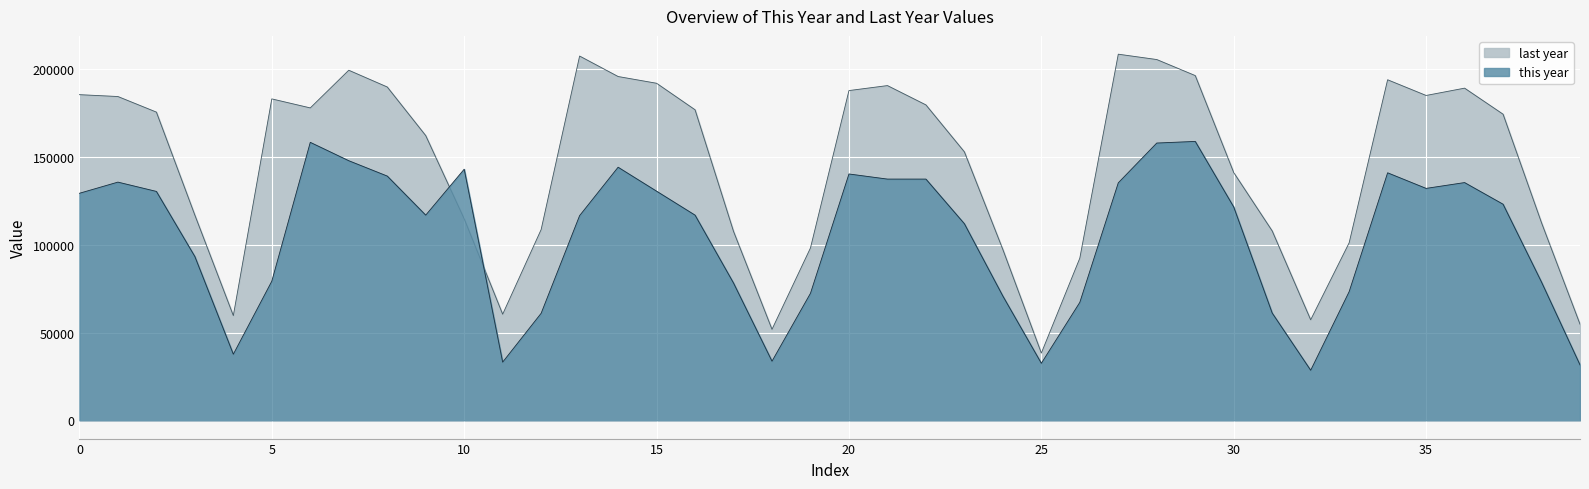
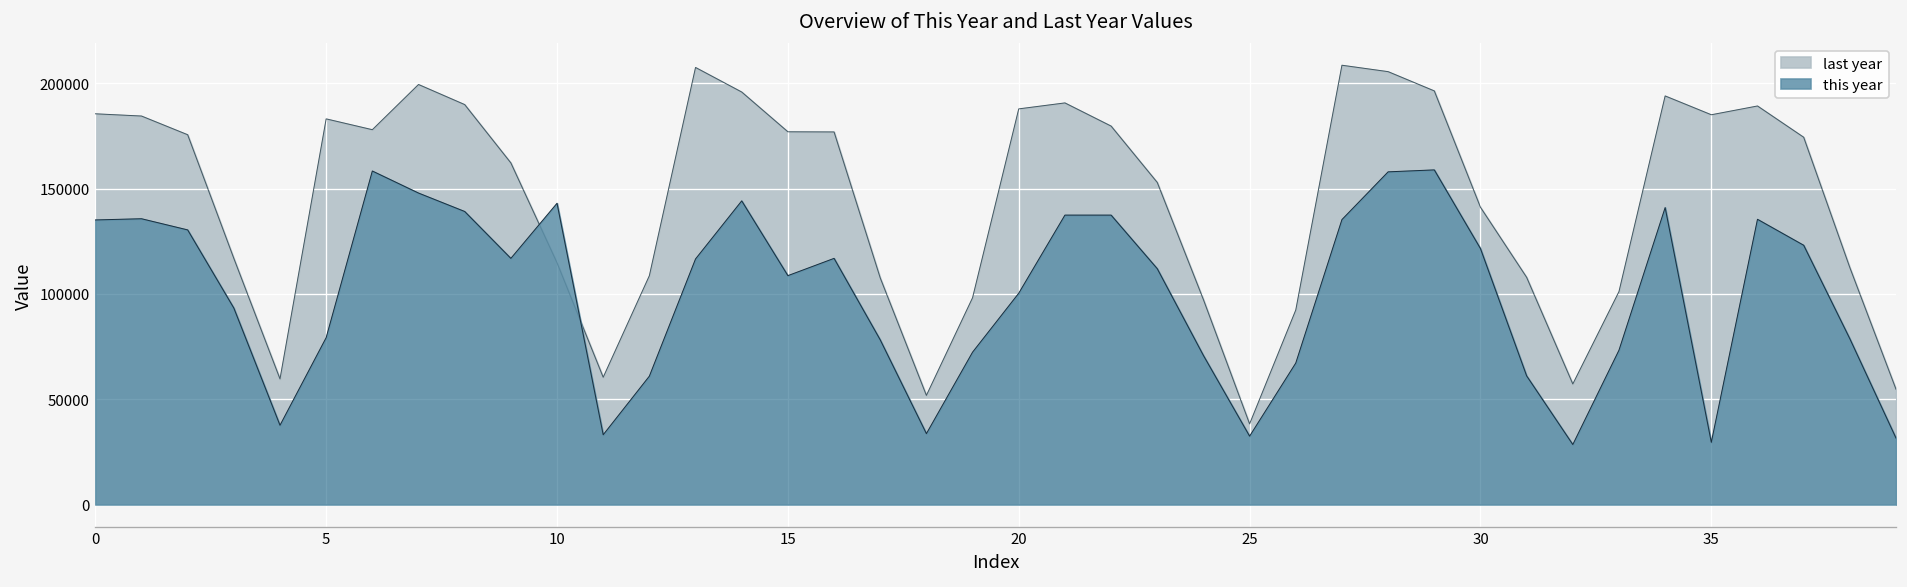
this year, 0: 129000 -> 135000
last year, 15: 192000 -> 177000
this year, 15: 131000 -> 109000
this year, 20: 140000 -> 100000
this year, 35: 132000 -> 30000
